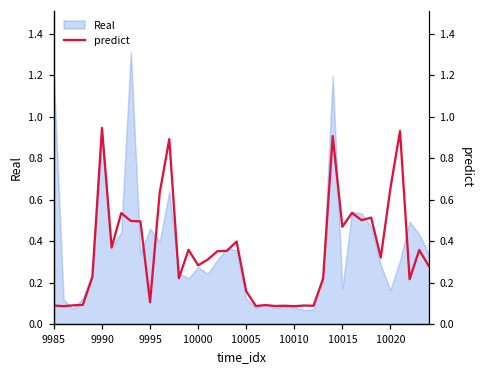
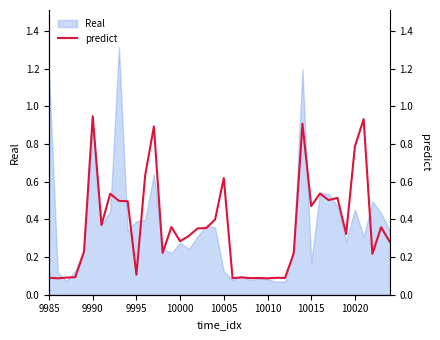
Real, 9995: 0.46 -> 0.39
Real, 10020: 0.17 -> 0.45
predict, 10005: 0.16 -> 0.62
predict, 10020: 0.66 -> 0.79
